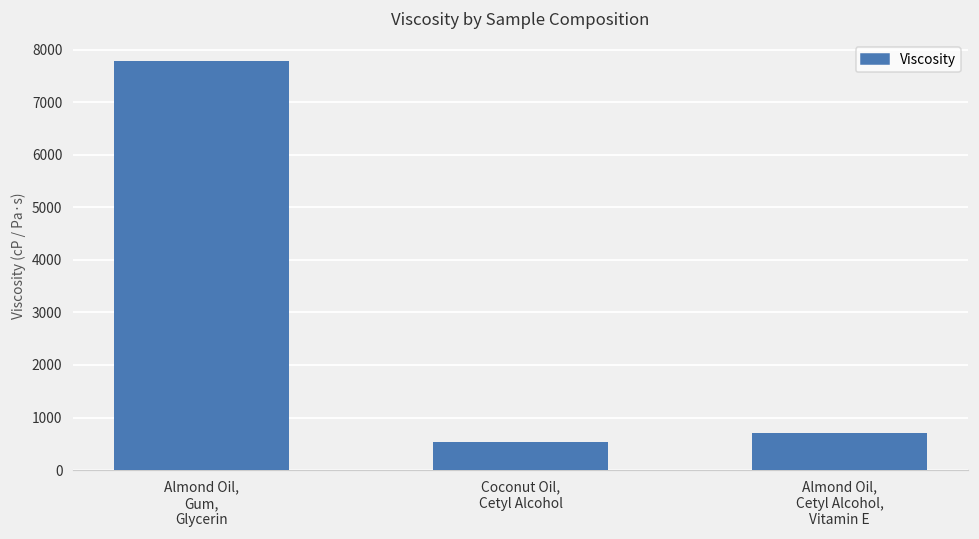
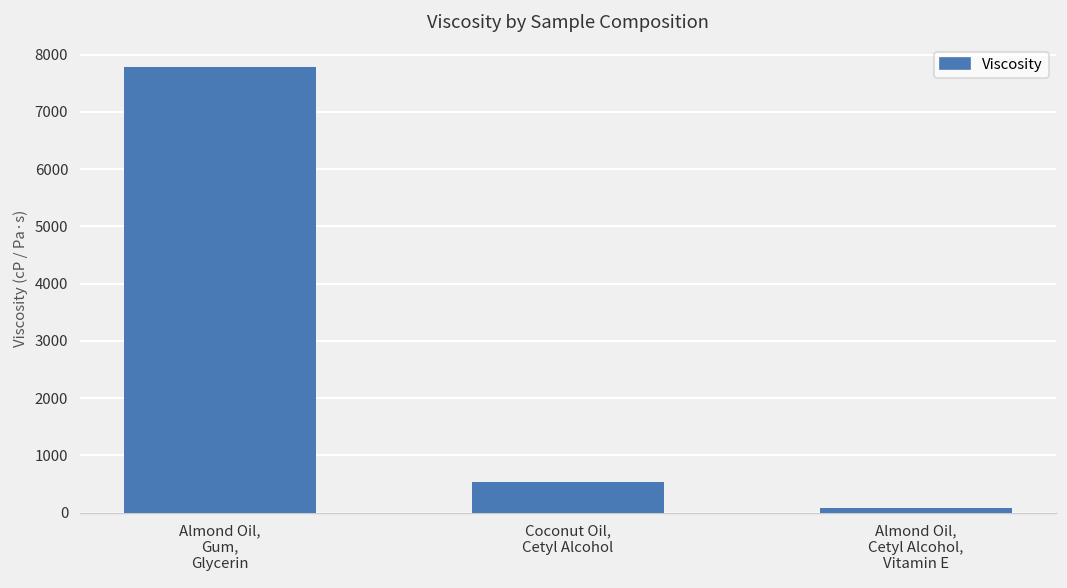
Almond Oil, Cetyl Alcohol, Vitamin E: 700 -> 100
